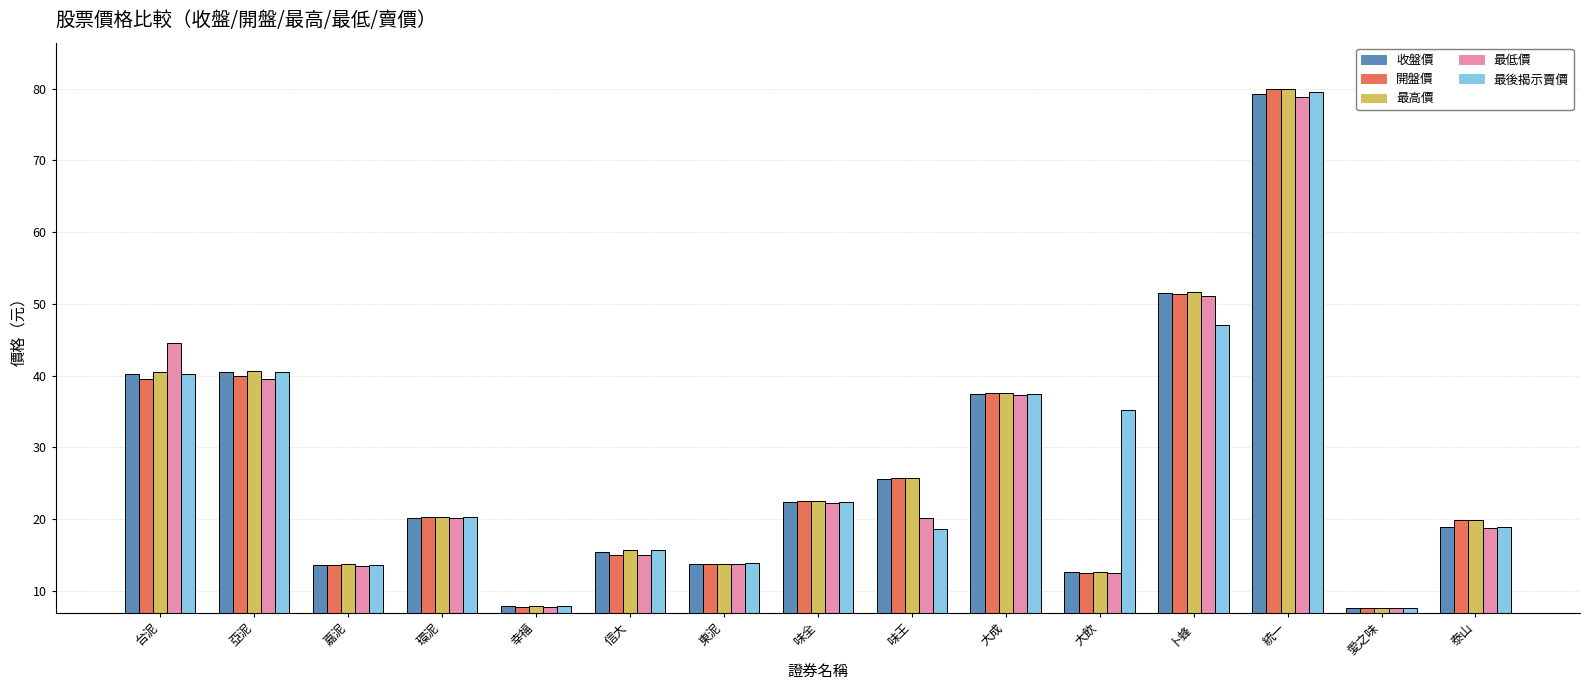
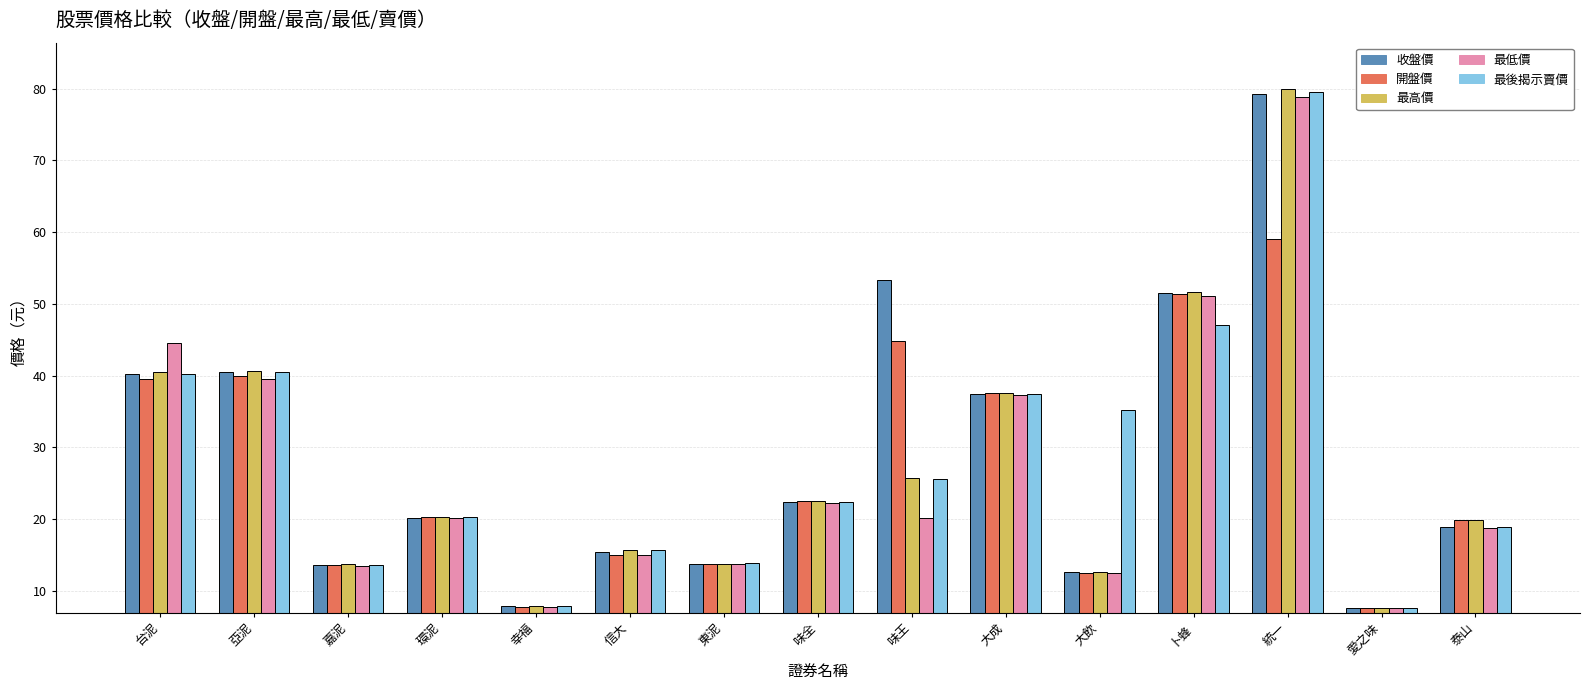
收盤價, 味王: 26 -> 53
開盤價, 味王: 26 -> 45
最後揭示賣價, 味王: 19 -> 26
開盤價, 統一: 80 -> 59
